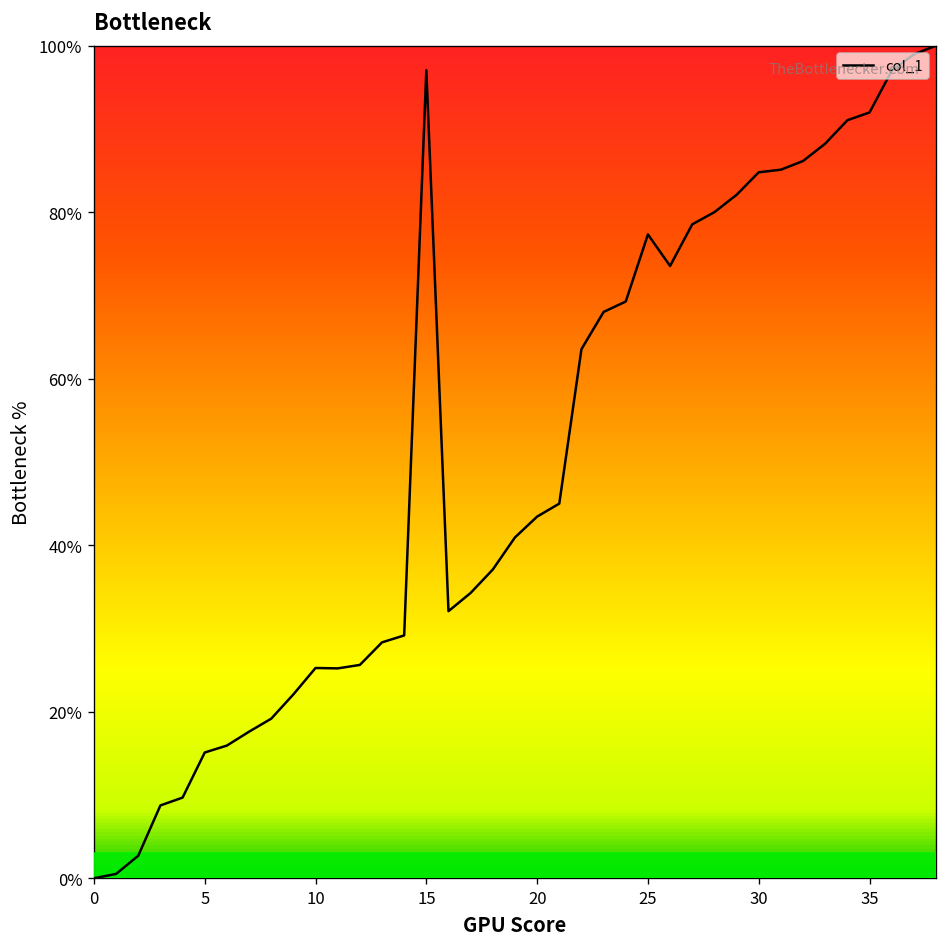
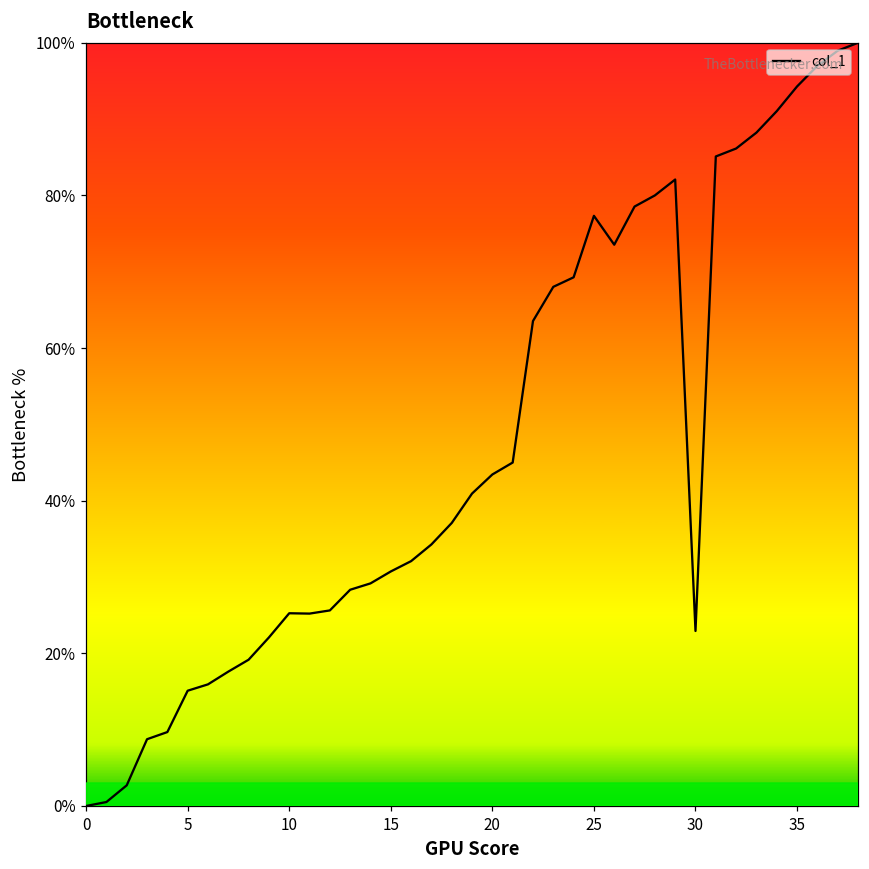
15: 97% -> 31%
30: 85% -> 23%
35: 92% -> 94%
